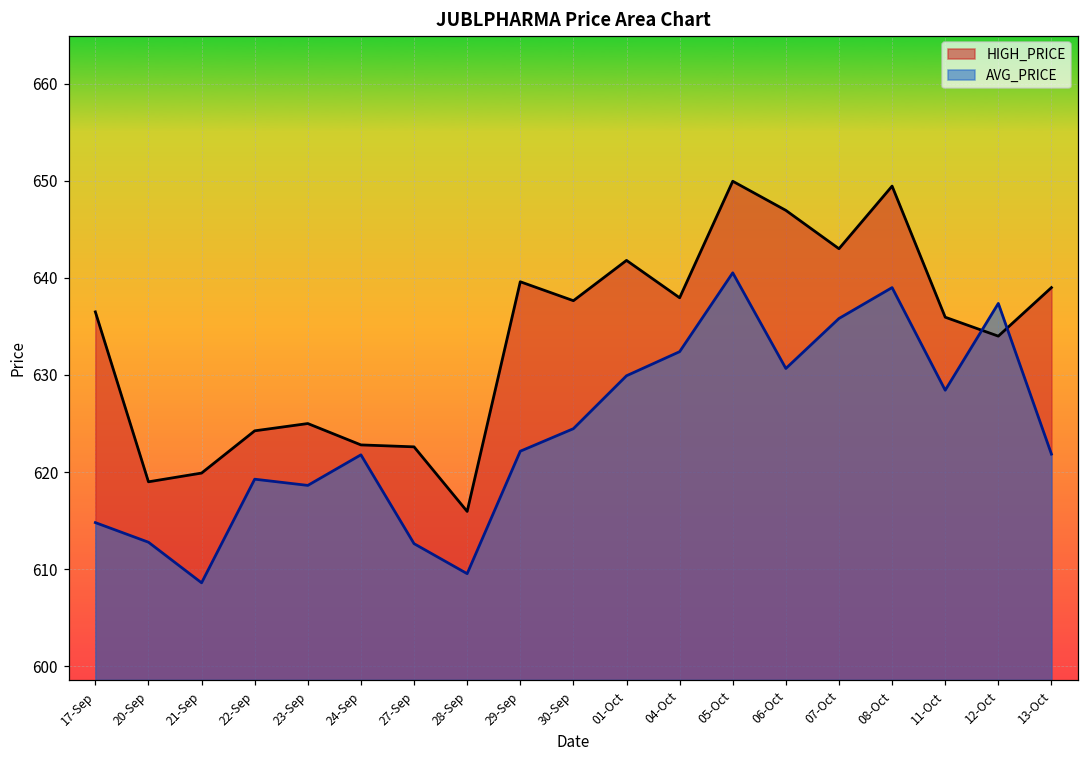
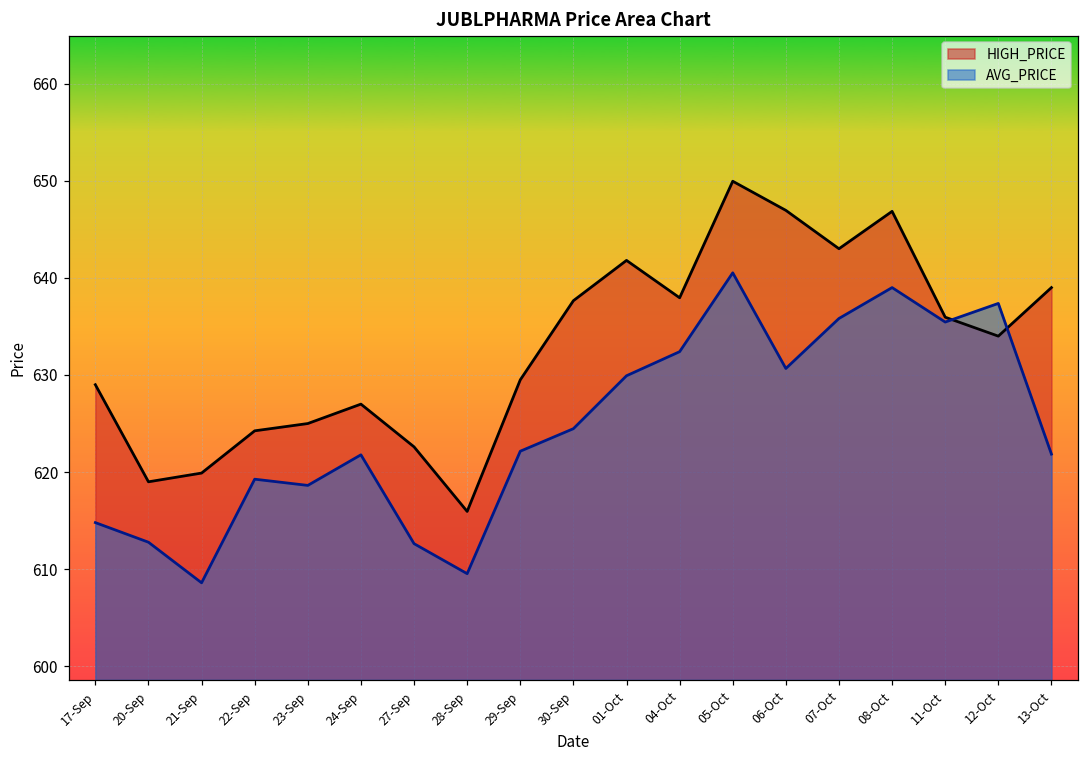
HIGH_PRICE, 17-Sep: 637 -> 629
HIGH_PRICE, 24-Sep: 623 -> 627
HIGH_PRICE, 29-Sep: 640 -> 630
HIGH_PRICE, 08-Oct: 649 -> 647
AVG_PRICE, 11-Oct: 628 -> 635
